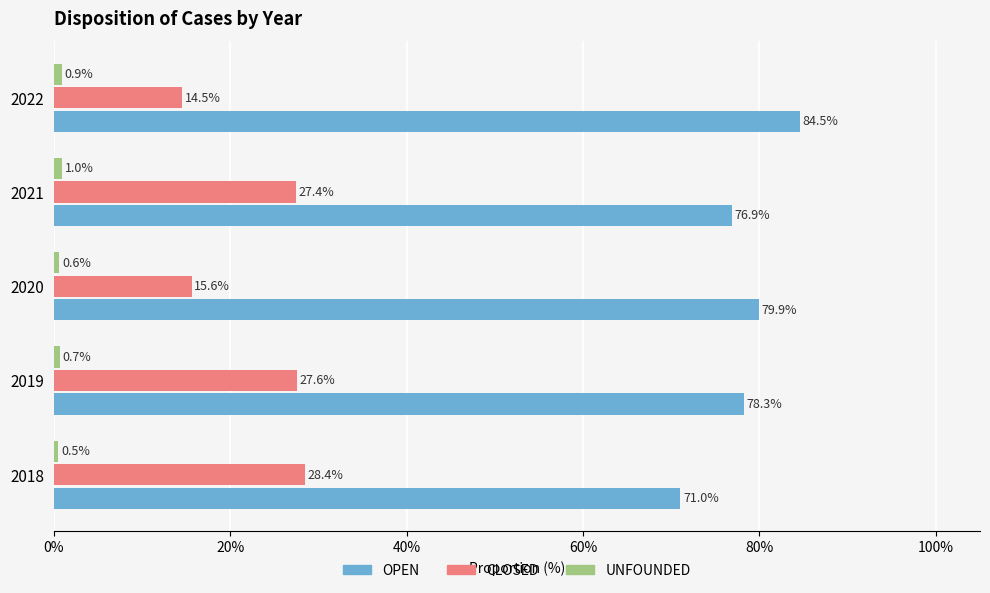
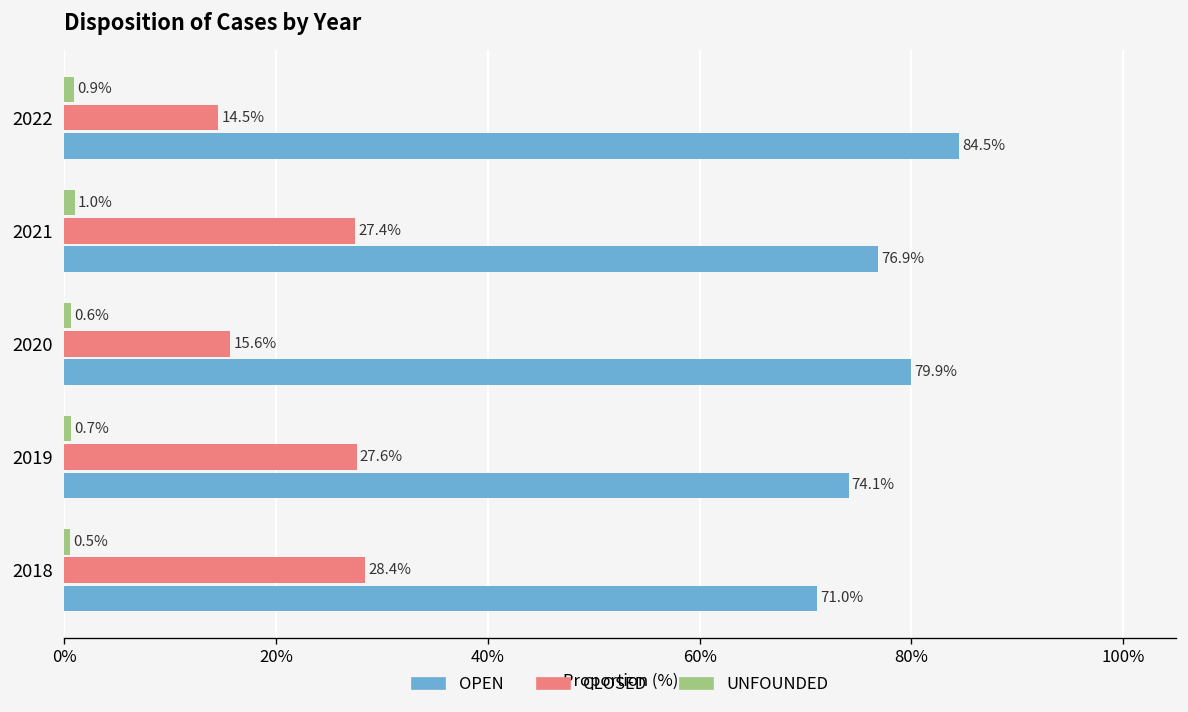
OPEN, 2019: 78.3% -> 74.1%
